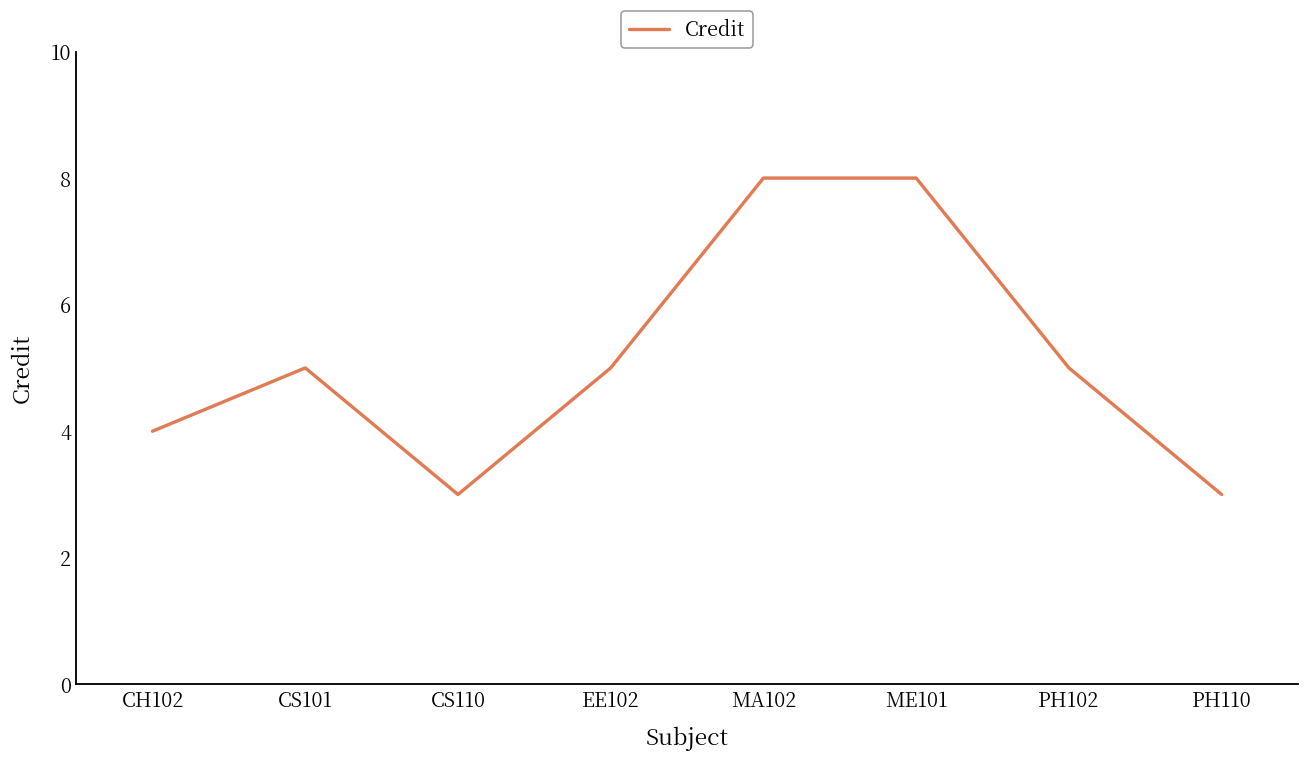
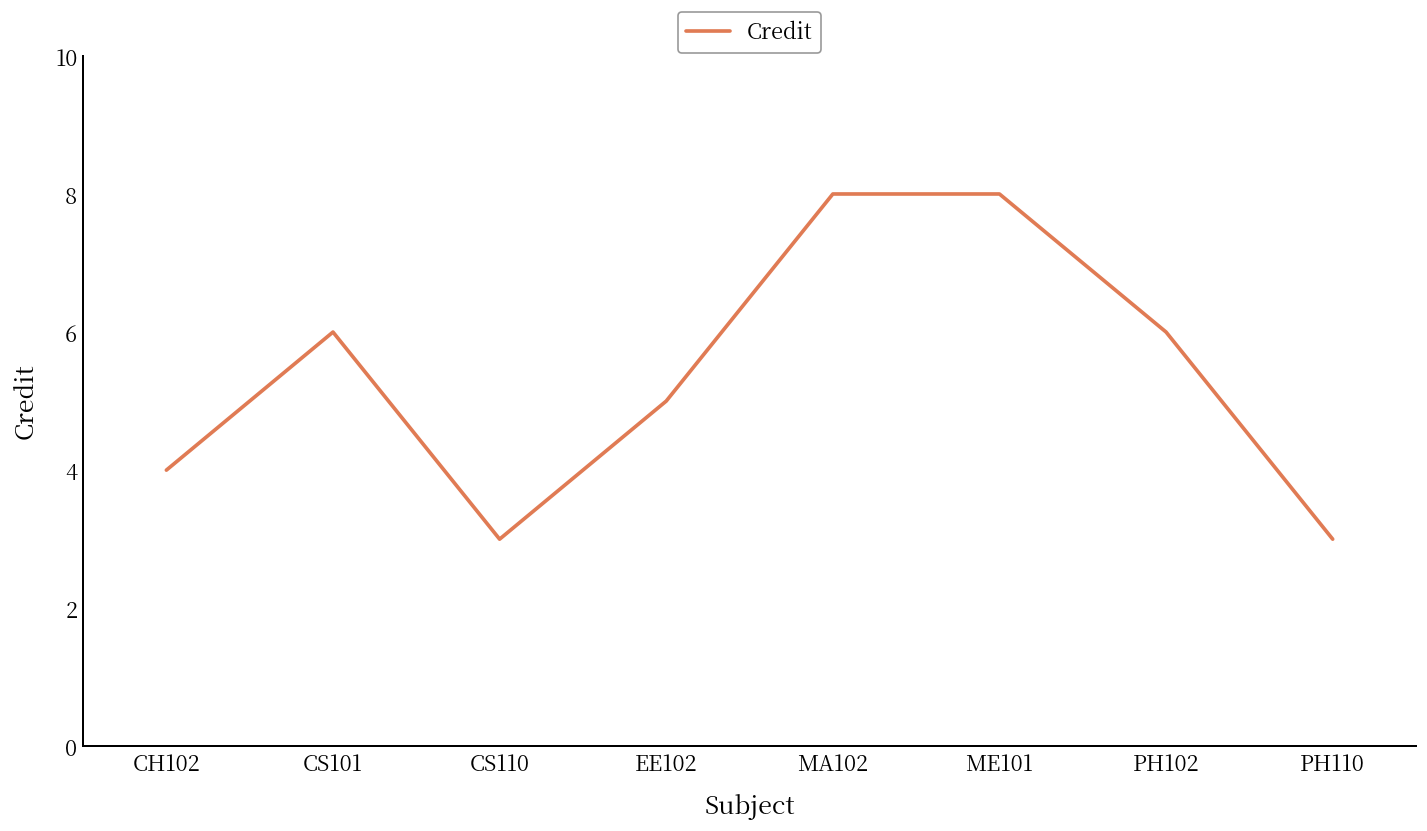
CS101: 5 -> 6
PH102: 5 -> 6
